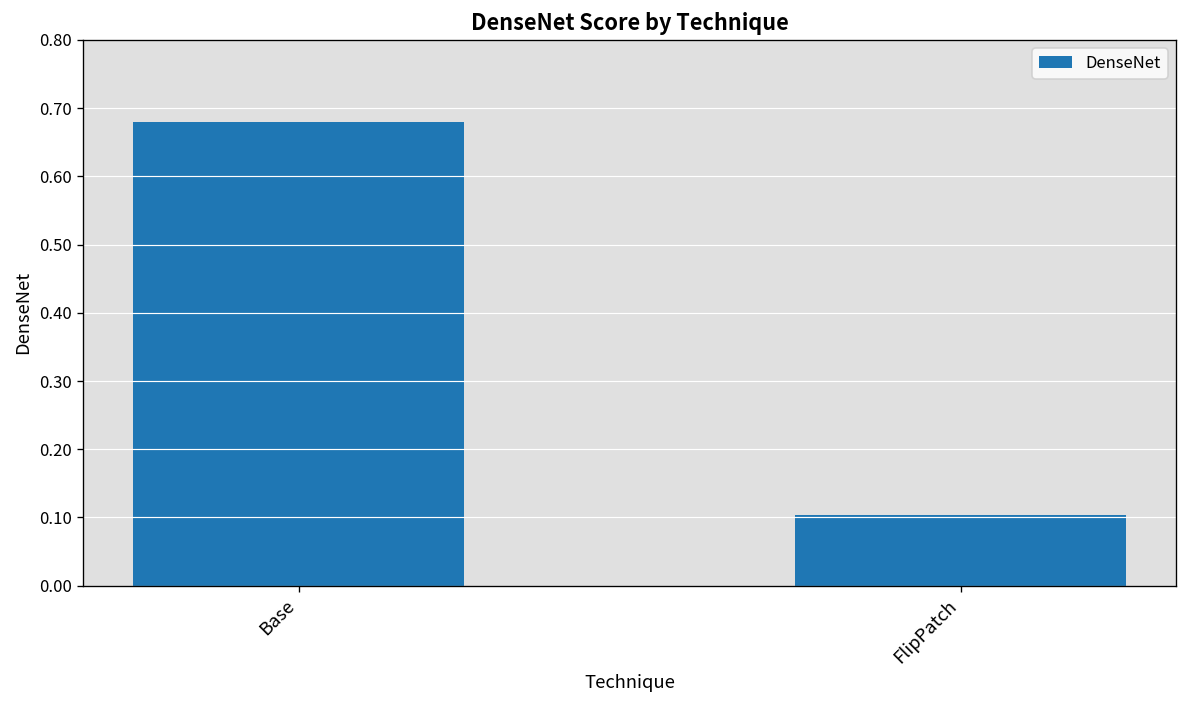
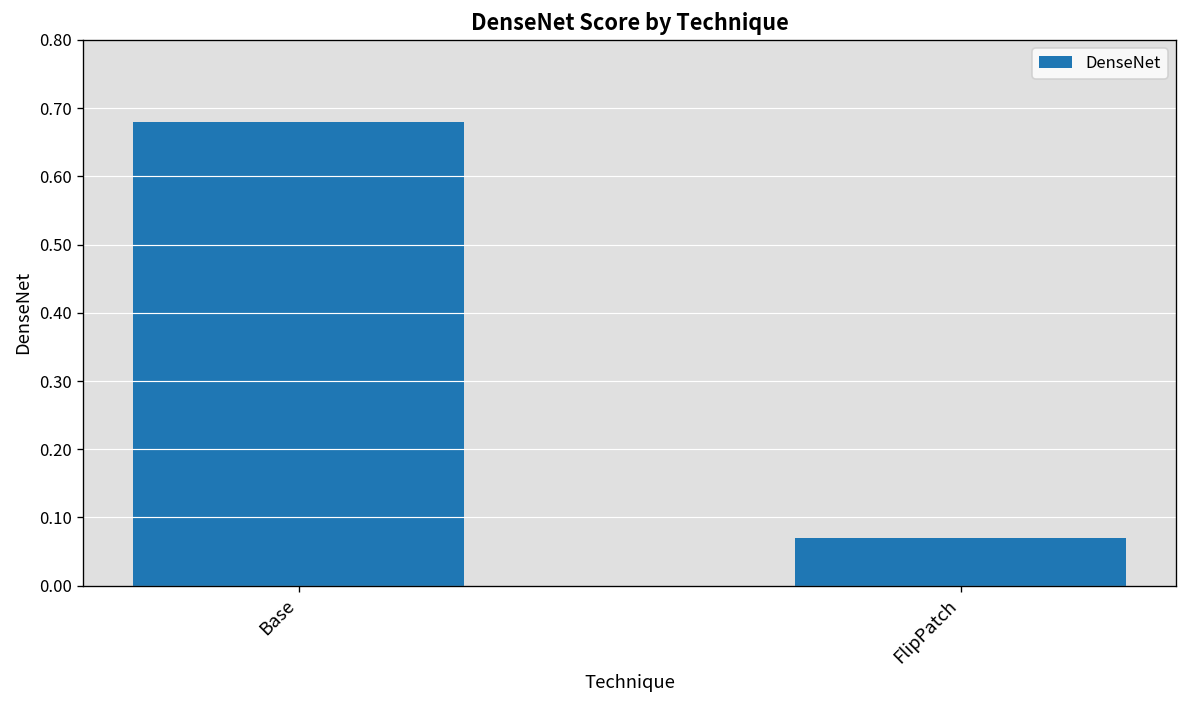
FlipPatch: 0.10 -> 0.07
